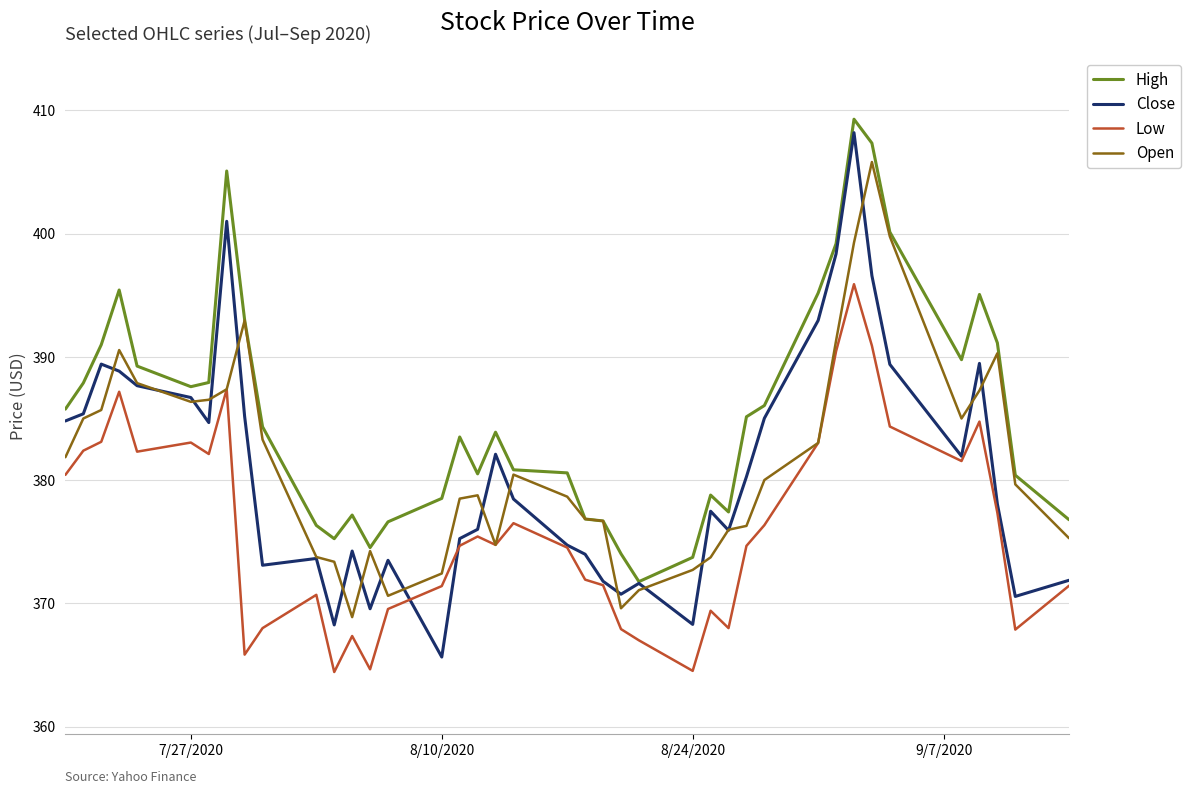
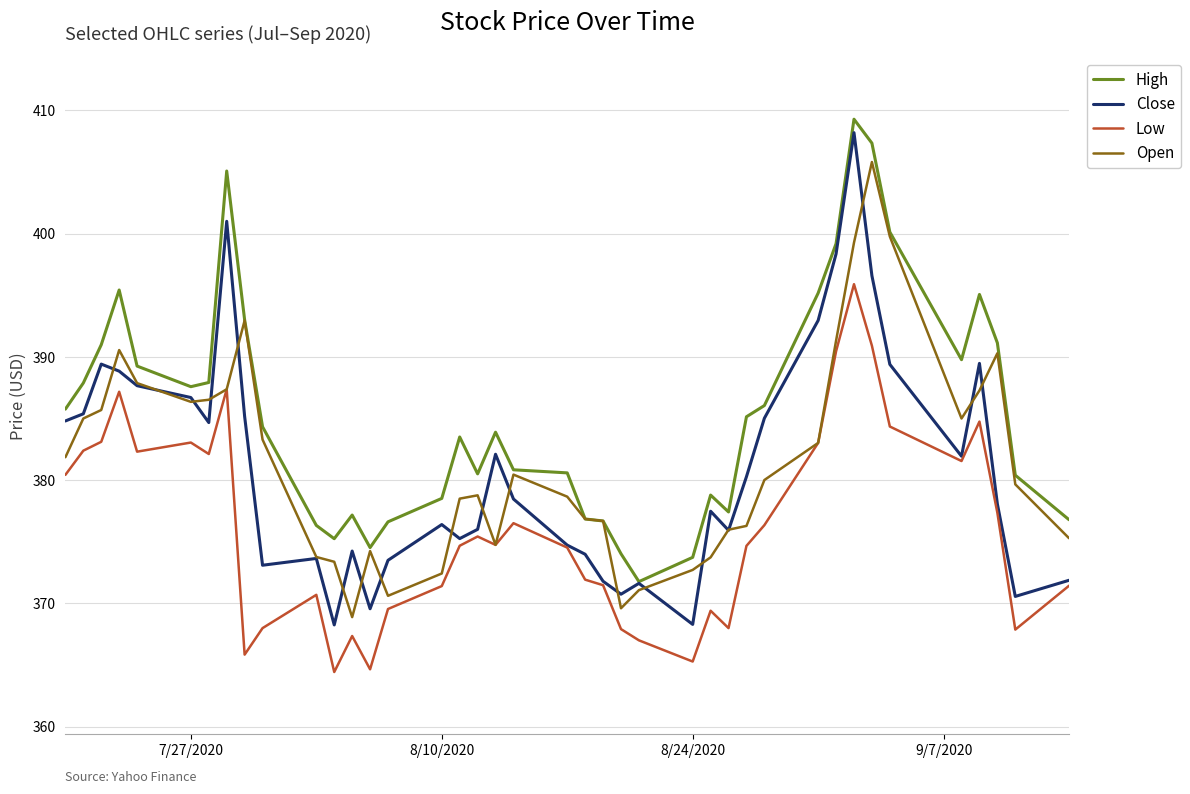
Close, 8/10/2020: 365.7 -> 376.4
Low, 8/24/2020: 364.5 -> 365.3
